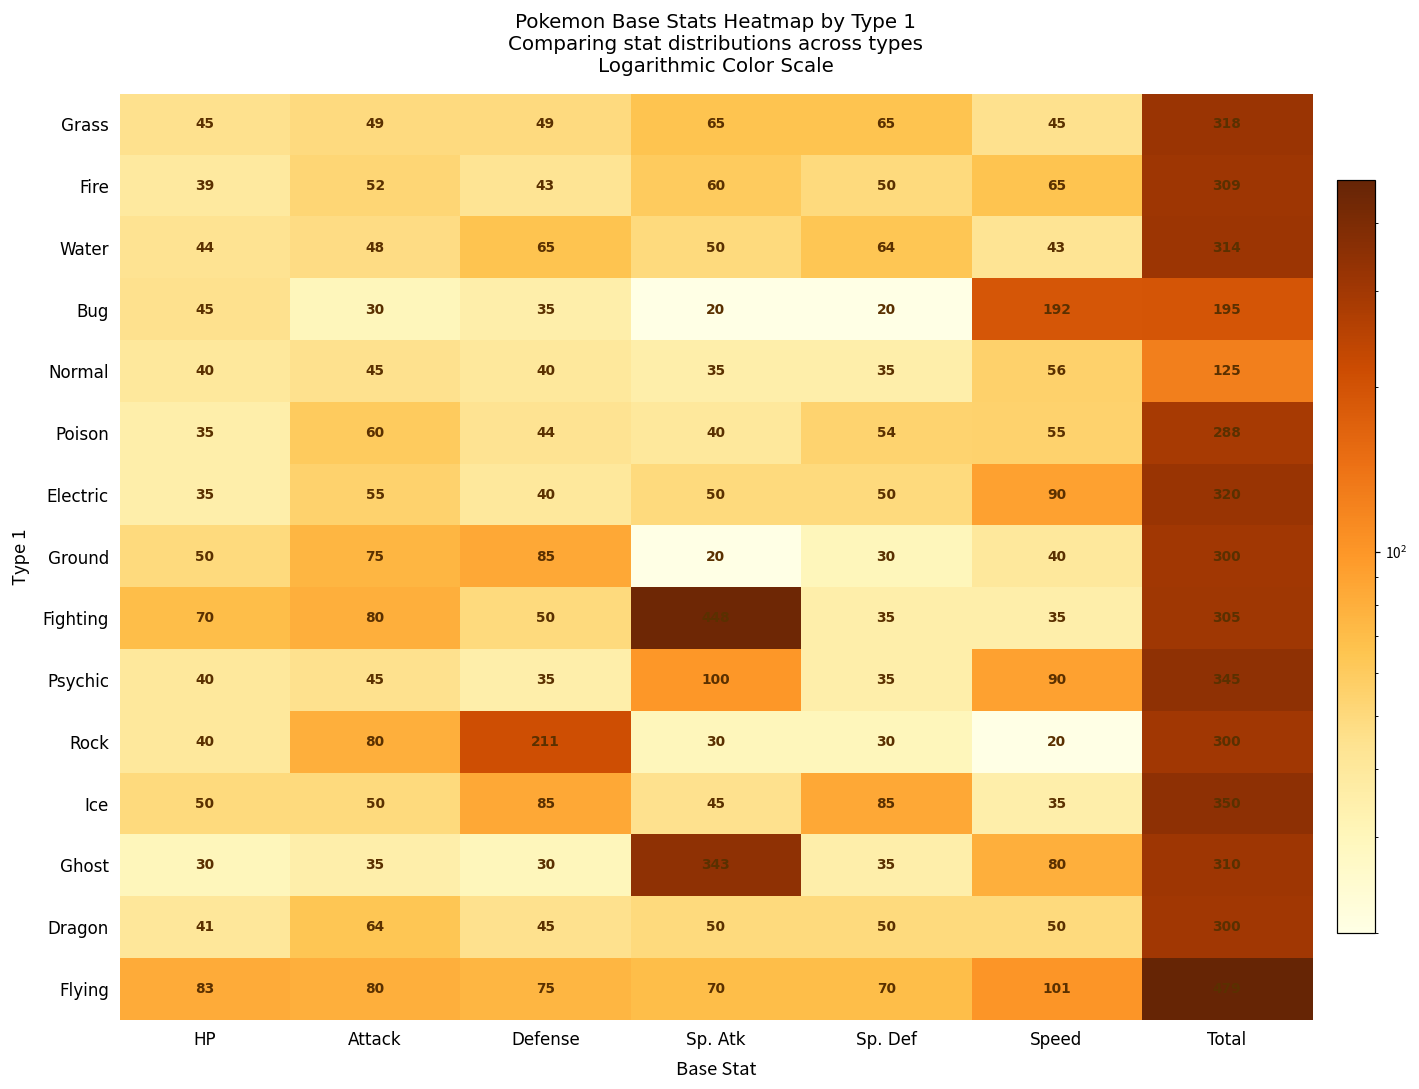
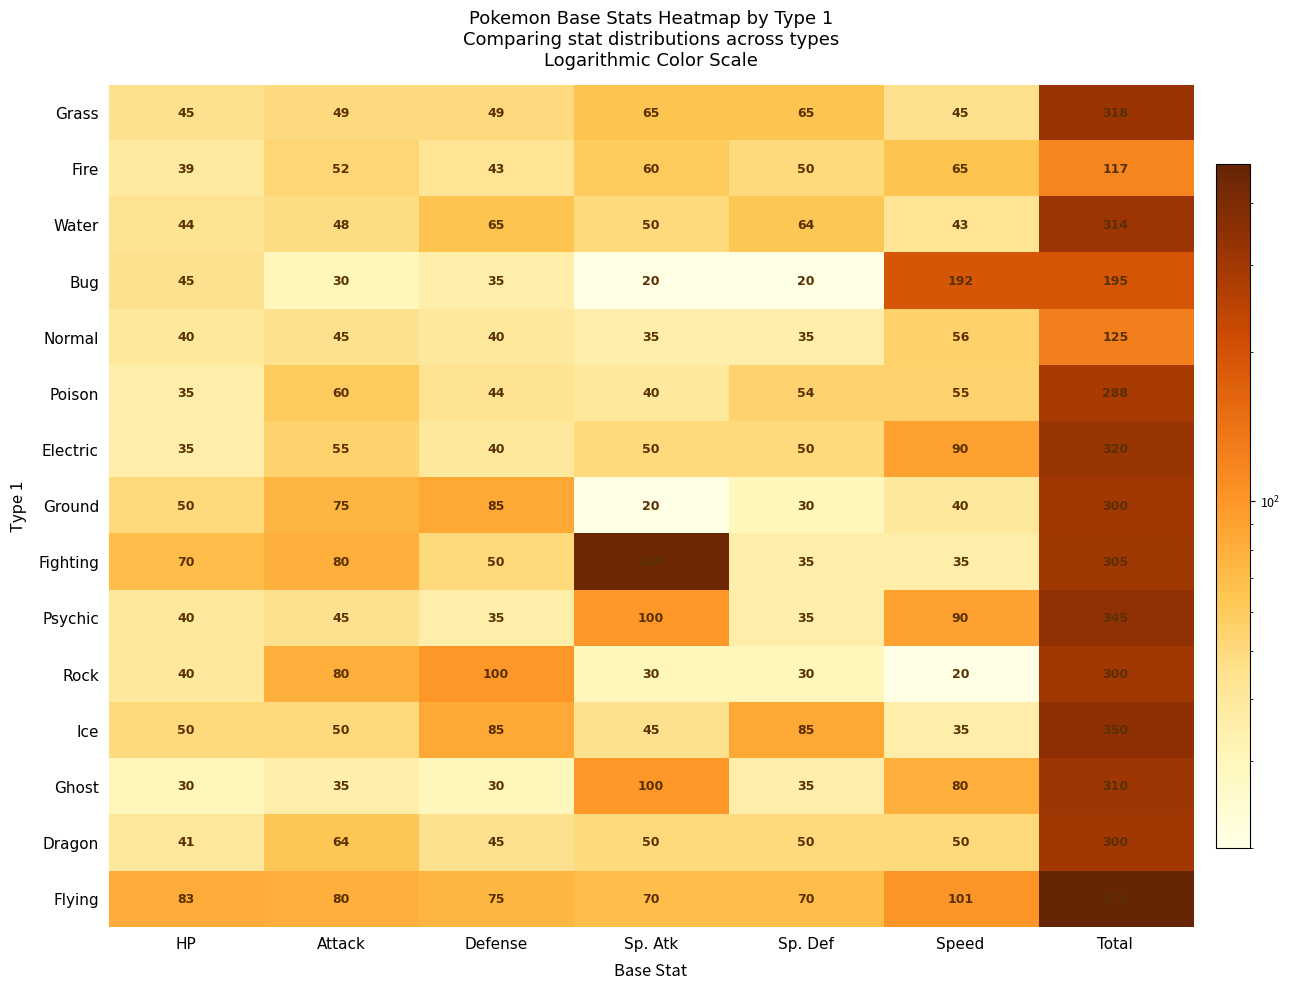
Fire, Total: 309 -> 117
Rock, Defense: 211 -> 100
Ghost, Sp. Atk: 343 -> 100
